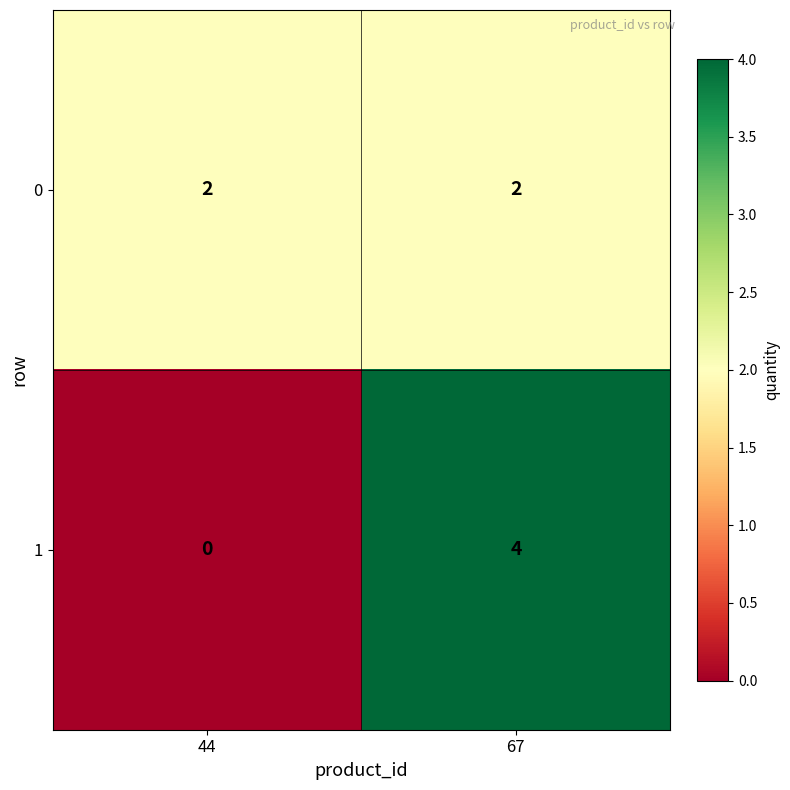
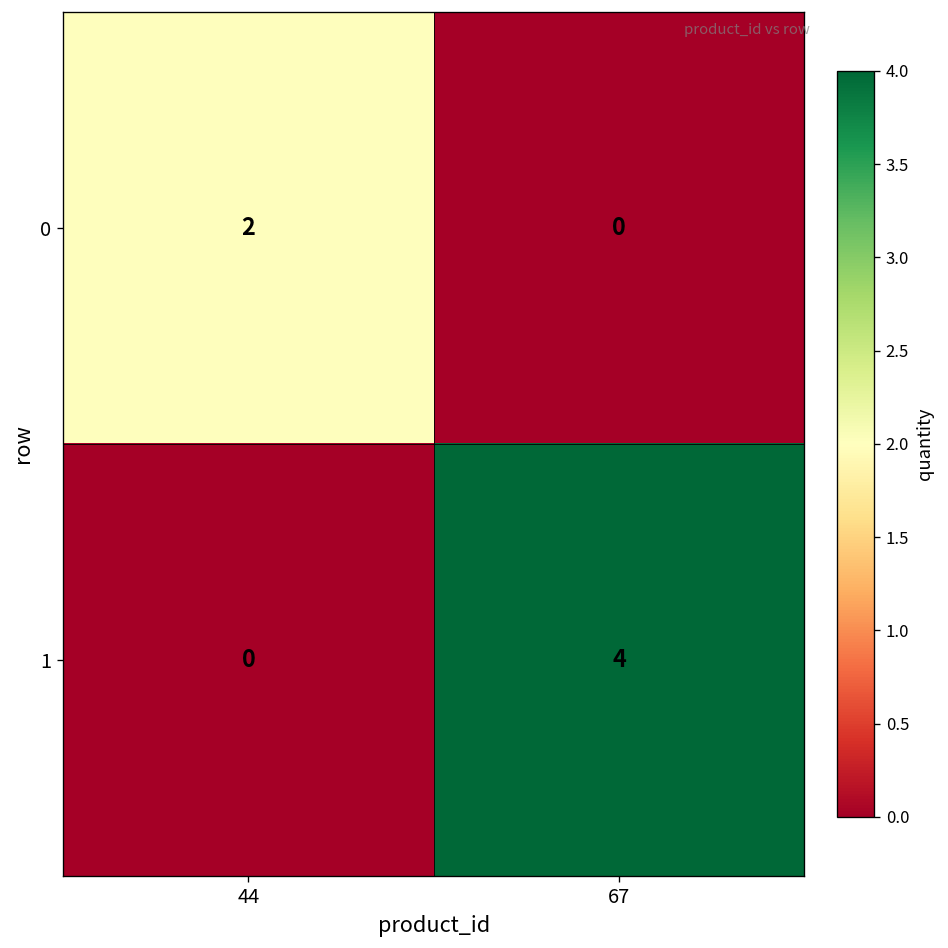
0, 67: 2 -> 0
